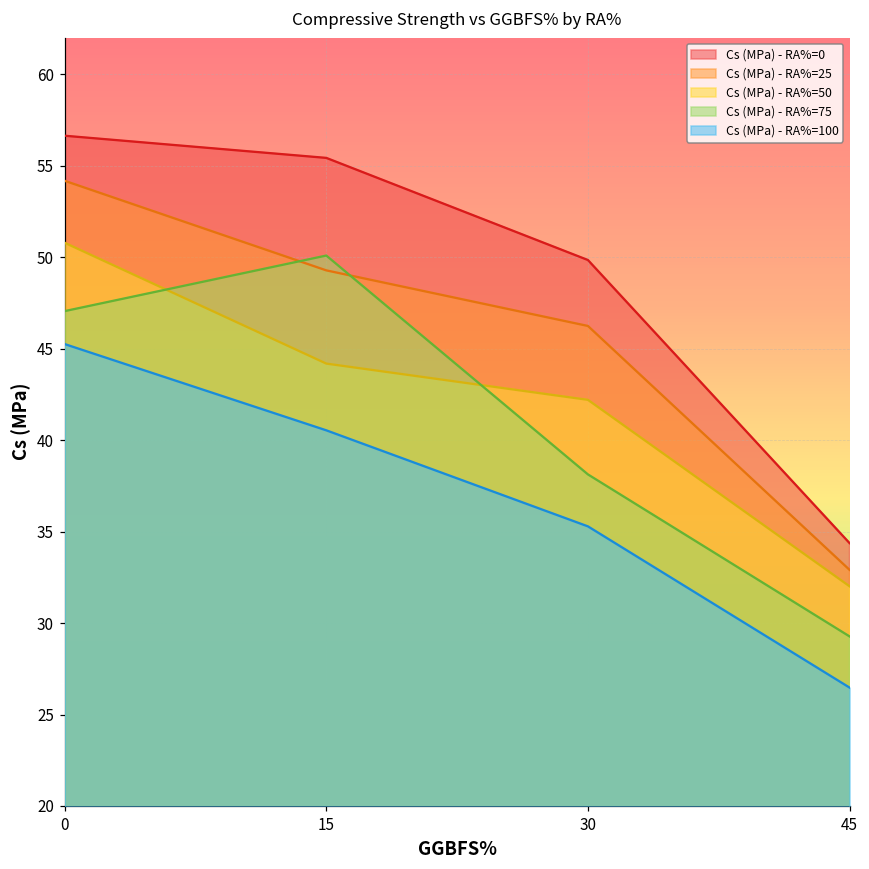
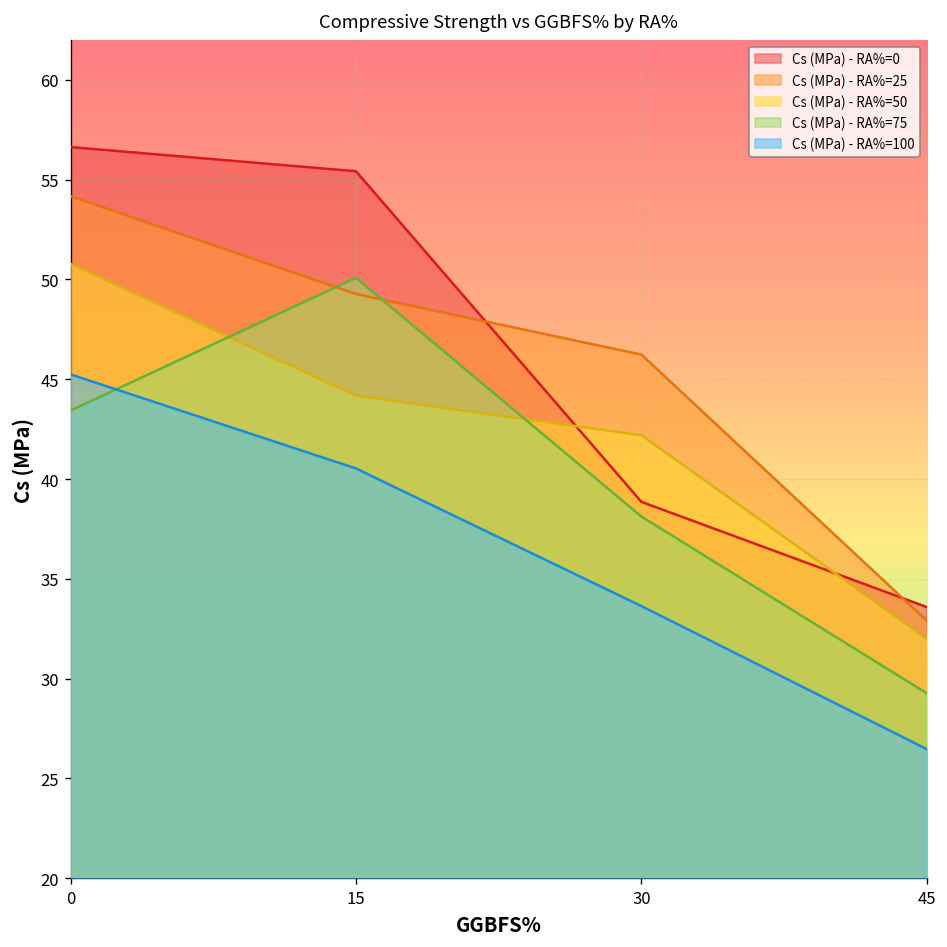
Cs (MPa) - RA%=75, 0: 47.0 -> 43.4
Cs (MPa) - RA%=0, 30: 49.8 -> 38.9
Cs (MPa) - RA%=100, 30: 35.3 -> 33.6
Cs (MPa) - RA%=0, 45: 34.4 -> 33.6
